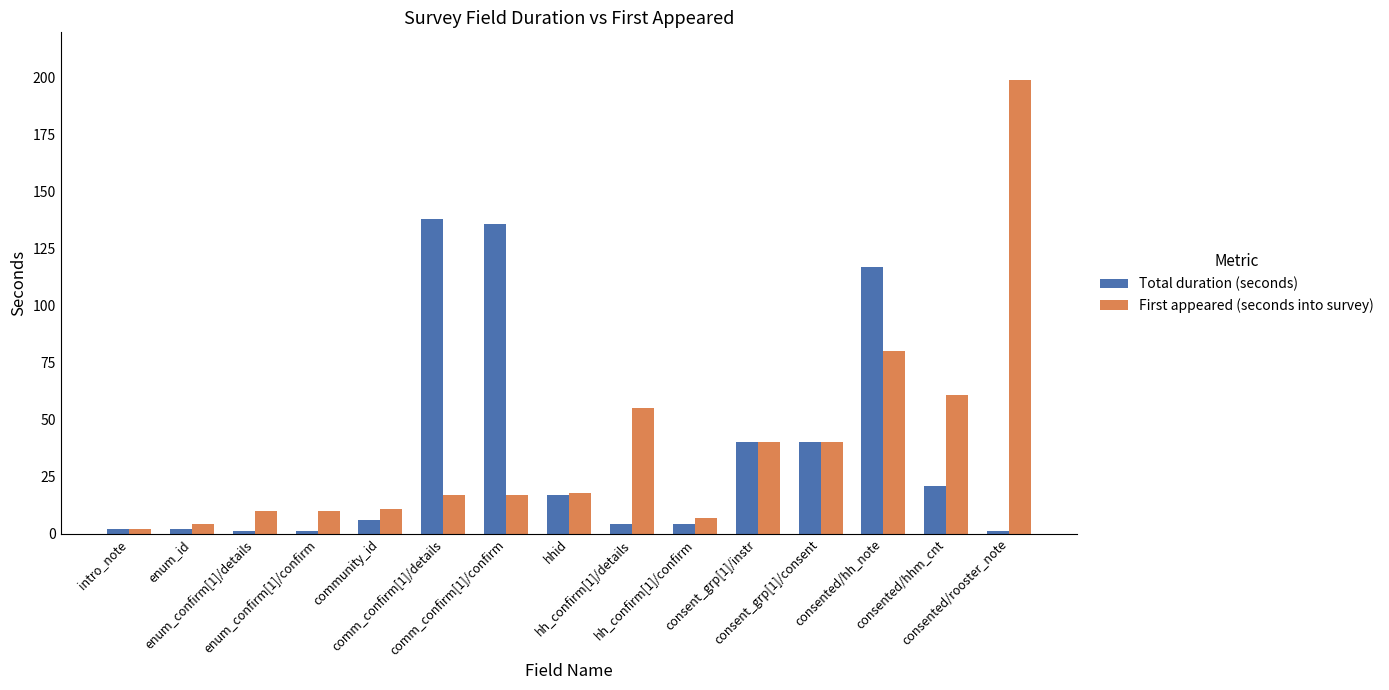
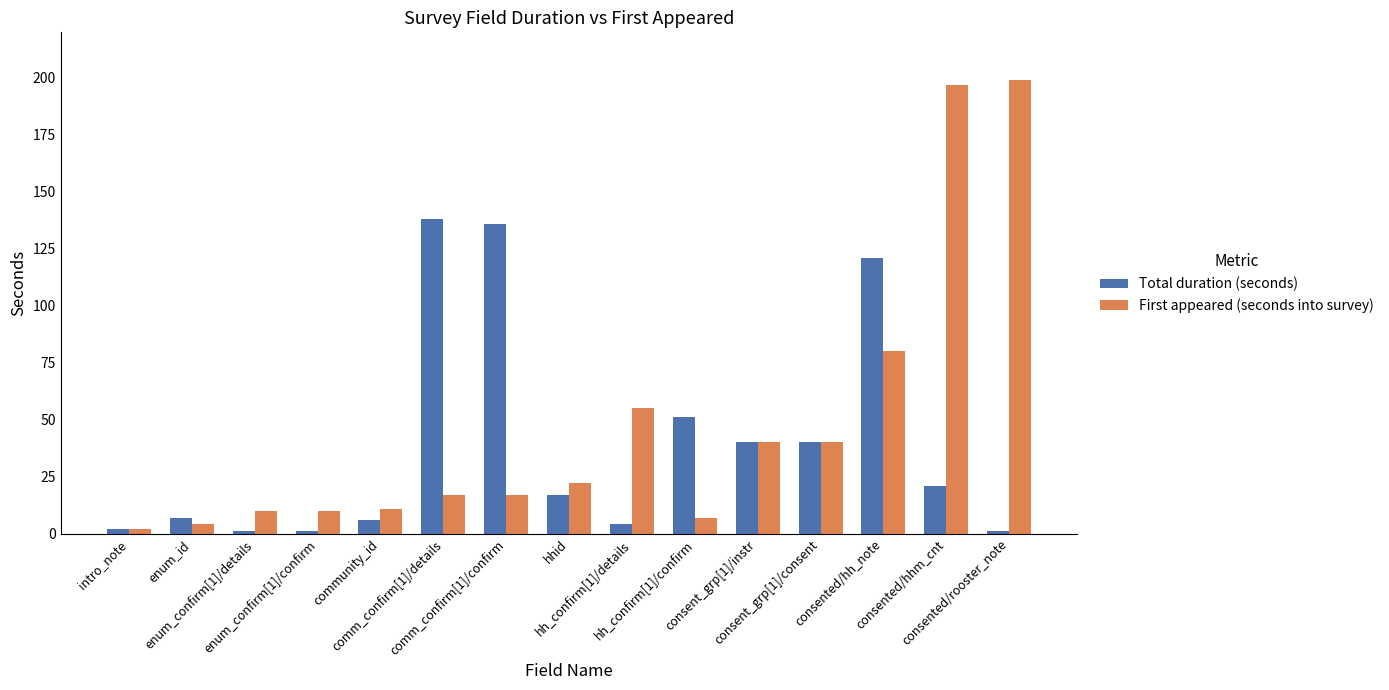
Total duration (seconds), enum_id: 2 -> 7
First appeared (seconds into survey), hhid: 18 -> 22
Total duration (seconds), hh_confirm[1]/confirm: 4 -> 51
Total duration (seconds), consented/hh_note: 117 -> 121
First appeared (seconds into survey), consented/hhm_cnt: 61 -> 197
